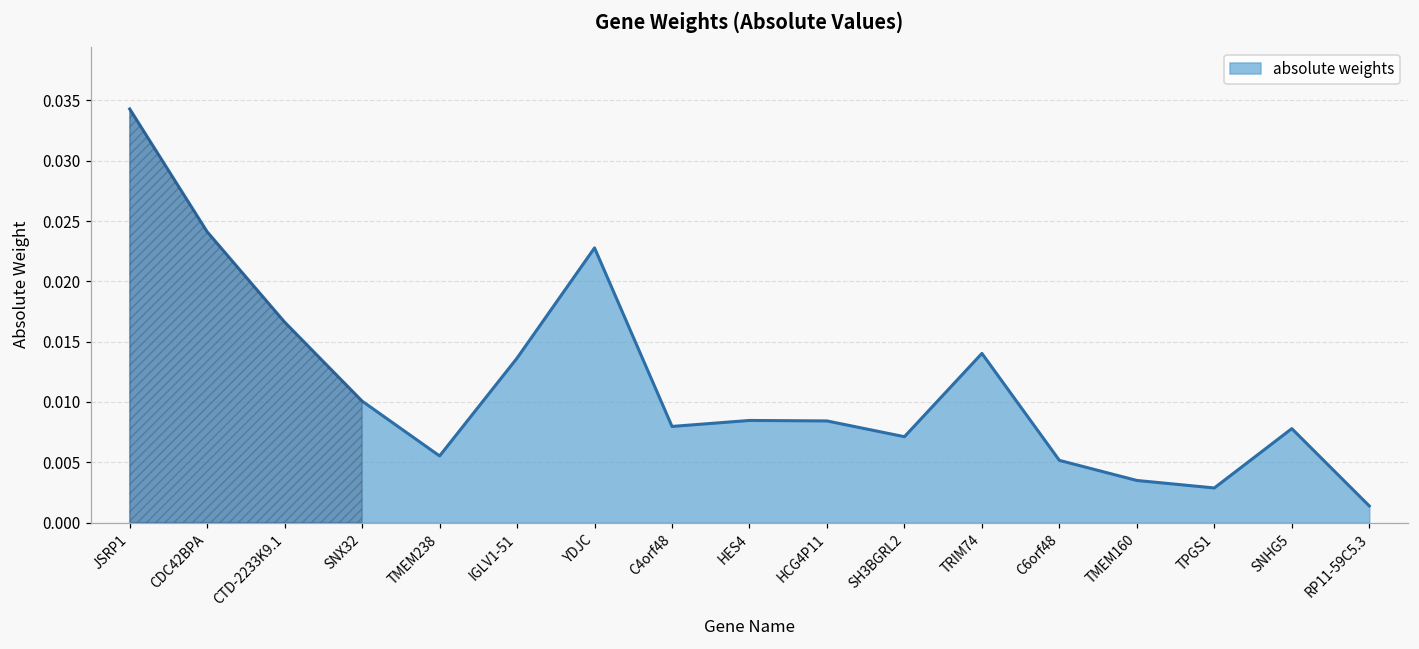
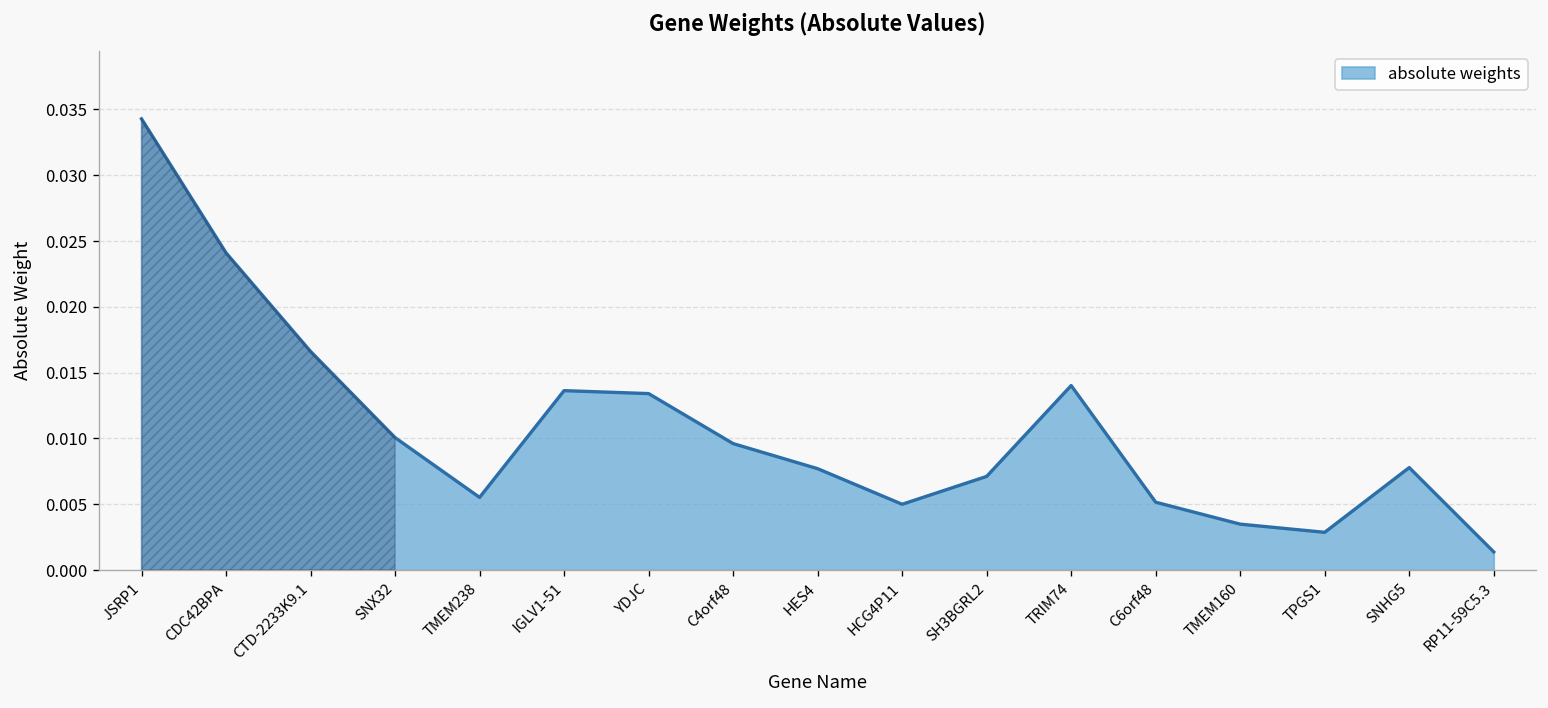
absolute weights, YDJC: 0.0228 -> 0.0134
absolute weights, C4orf48: 0.0080 -> 0.0096
absolute weights, HES4: 0.0085 -> 0.0077
absolute weights, HCG4P11: 0.0084 -> 0.0050
